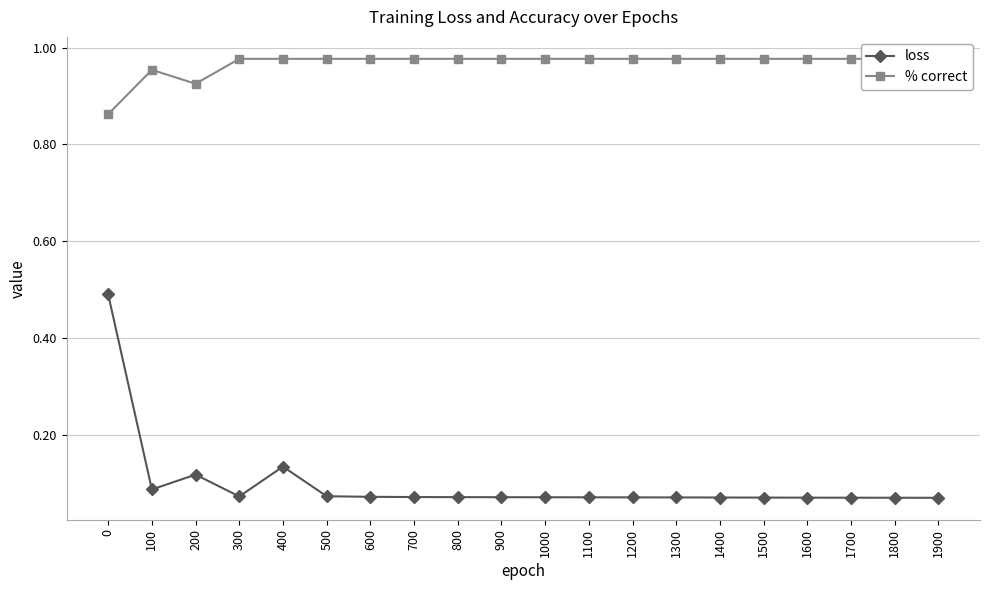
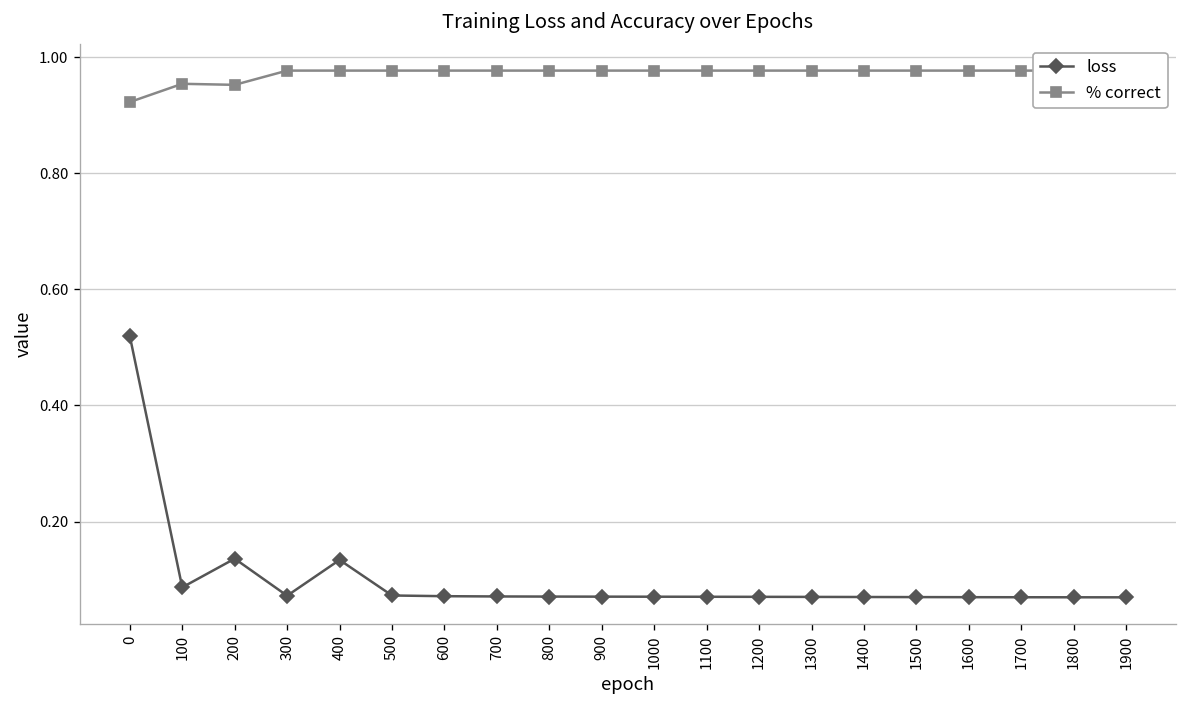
loss, 0: 0.49 -> 0.52
% correct, 0: 0.86 -> 0.92
loss, 200: 0.12 -> 0.14
% correct, 200: 0.93 -> 0.95
